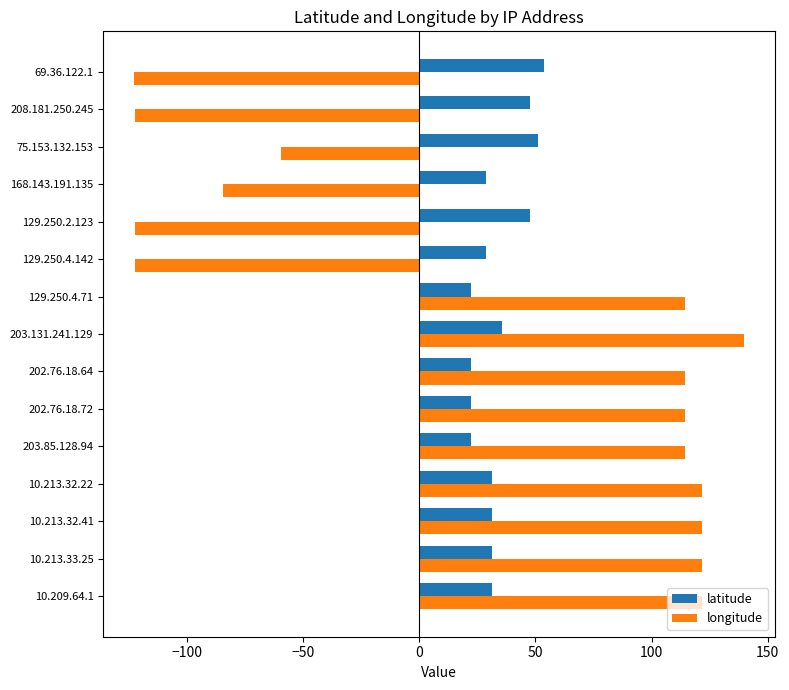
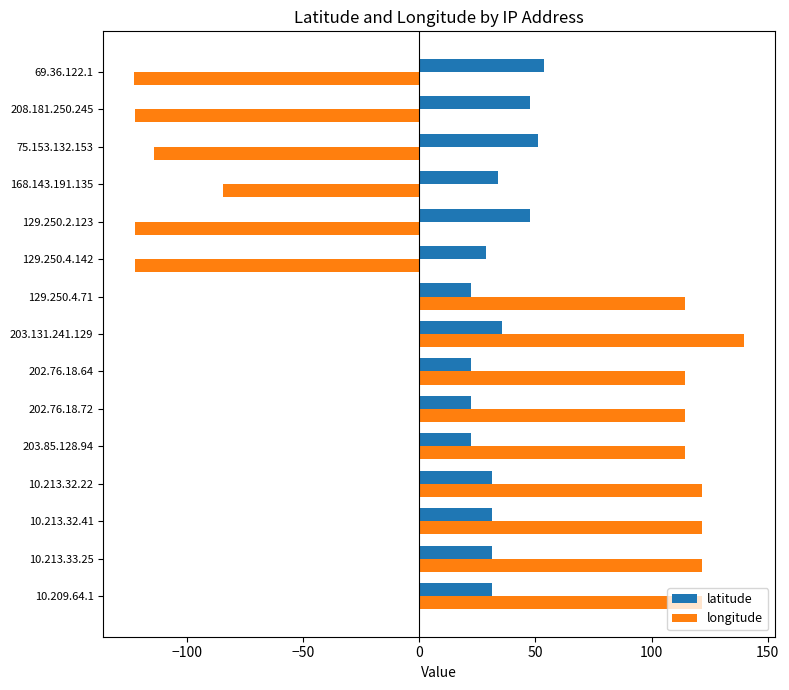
longitude, 75.153.132.153: -59 -> -114
latitude, 168.143.191.135: 29 -> 34
